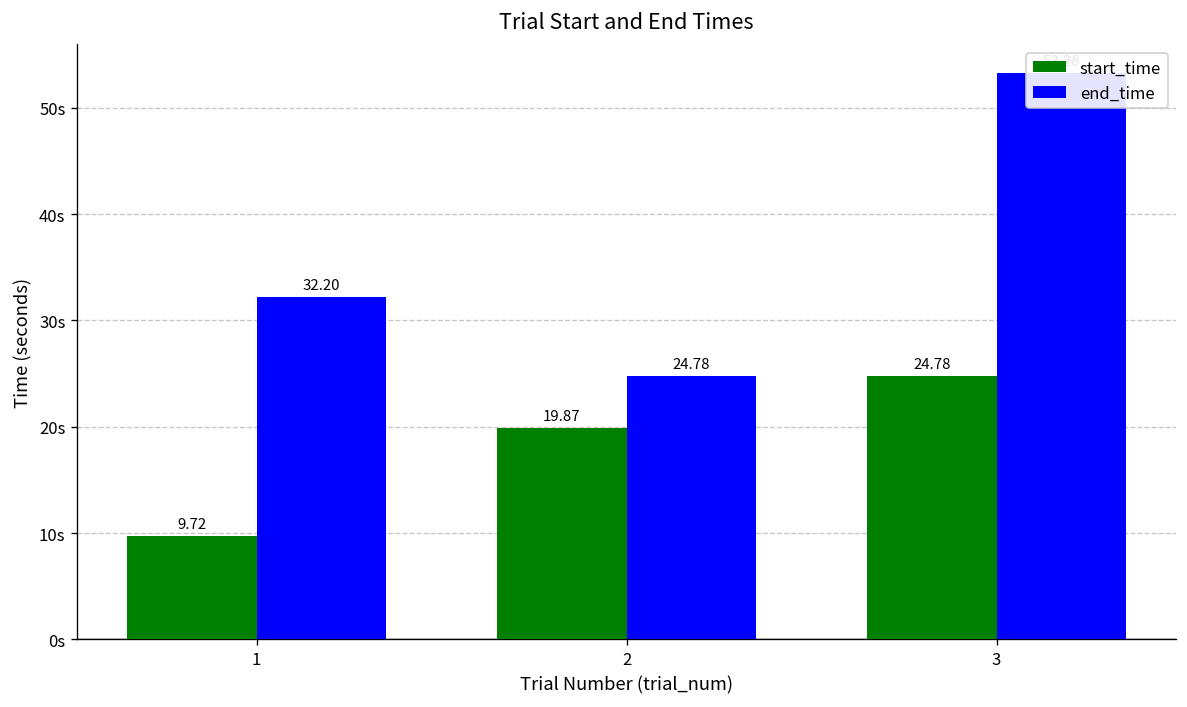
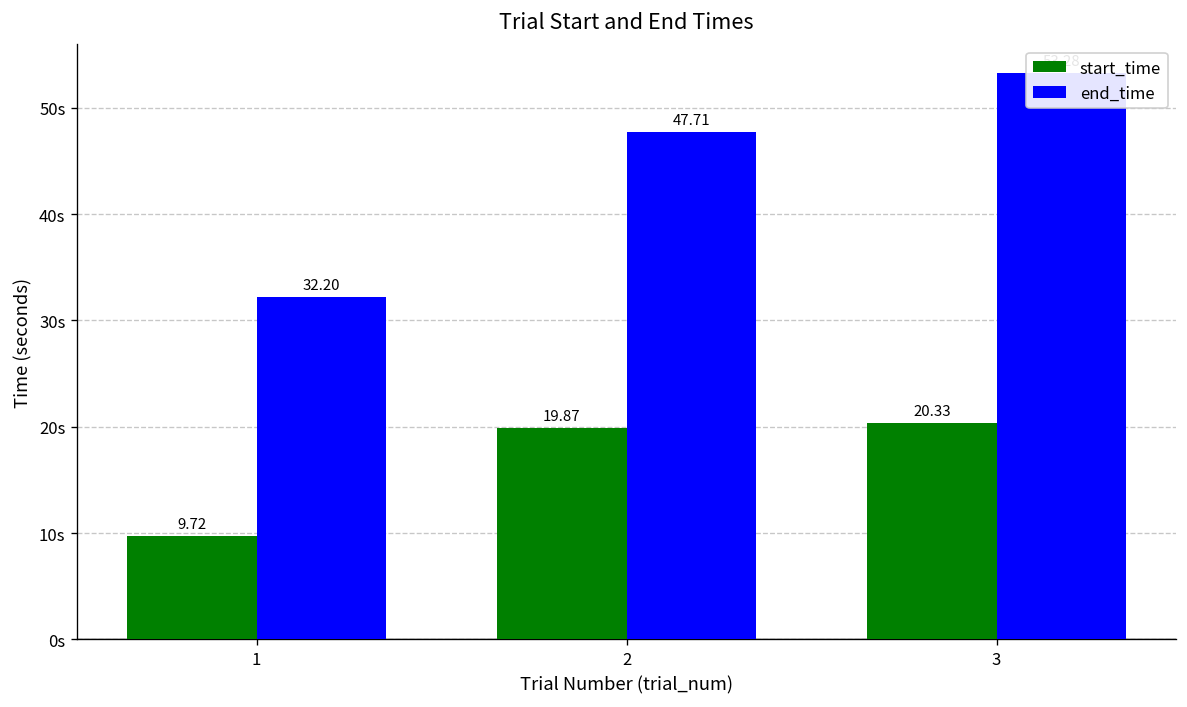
end_time, 2: 24.78 -> 47.71
start_time, 3: 24.78 -> 20.33
